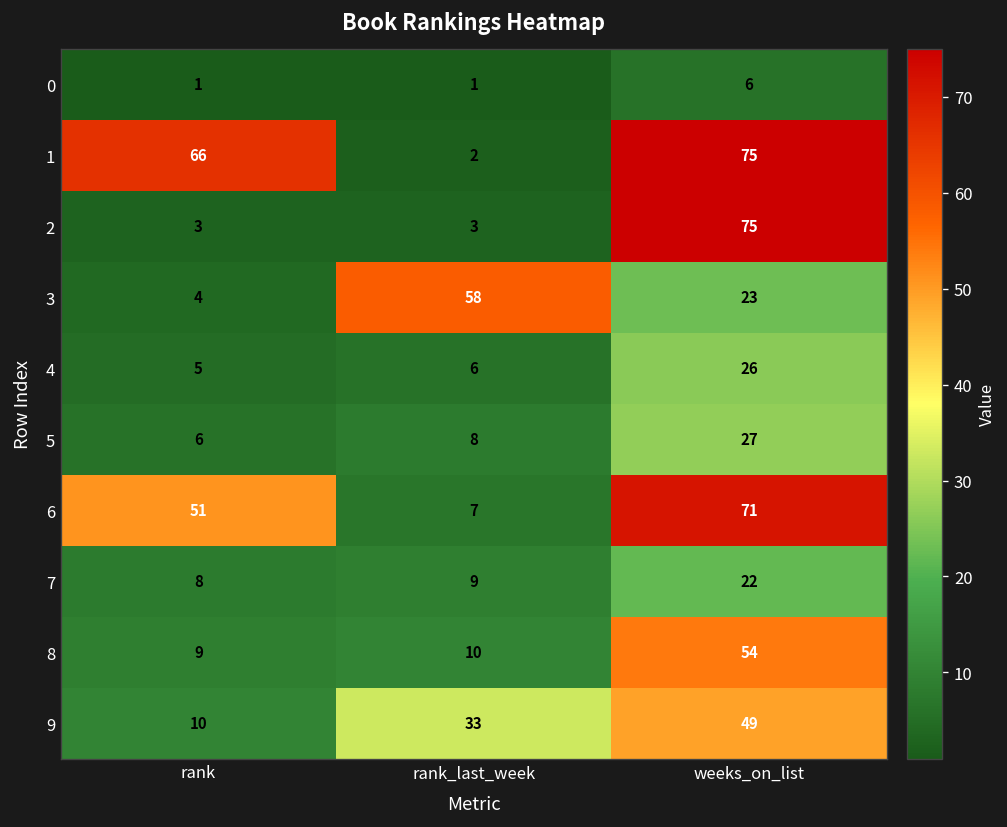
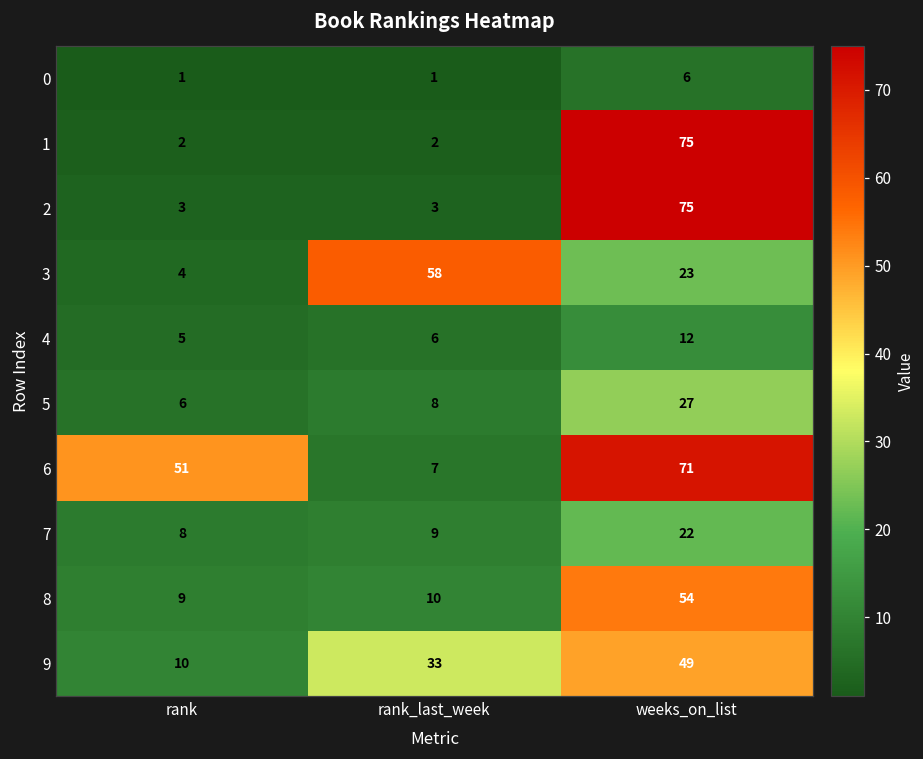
1, rank: 66 -> 2
4, weeks_on_list: 26 -> 12
